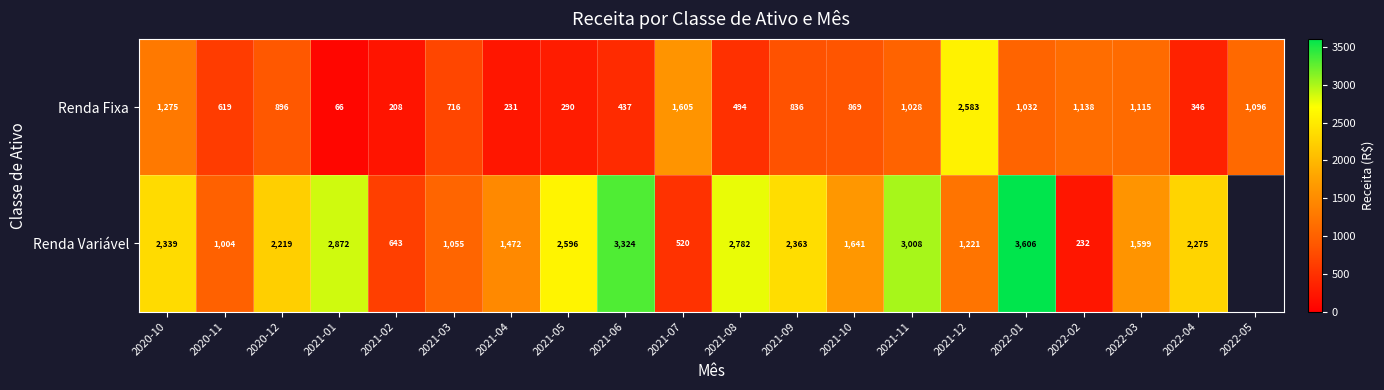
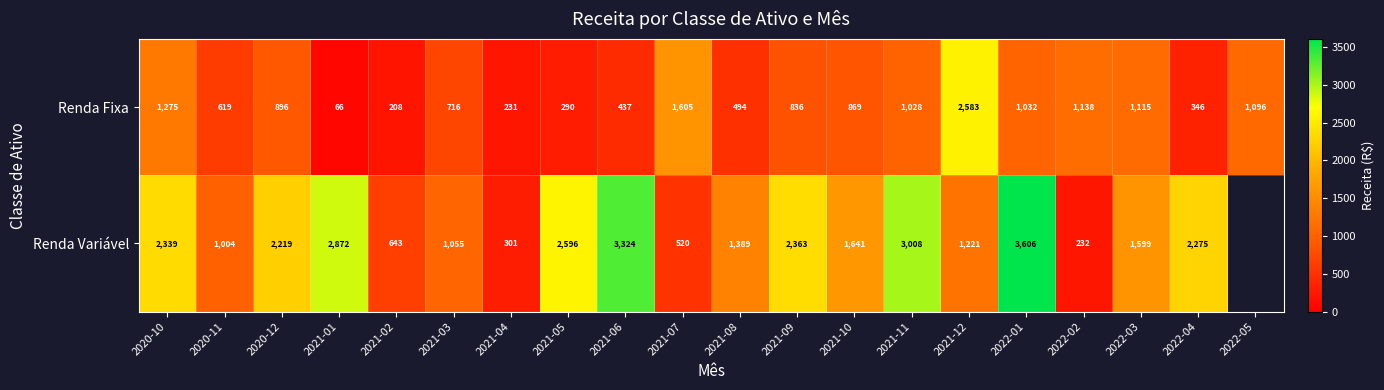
Renda Variável, 2021-04: 1,472 -> 301
Renda Variável, 2021-08: 2,782 -> 1,389
